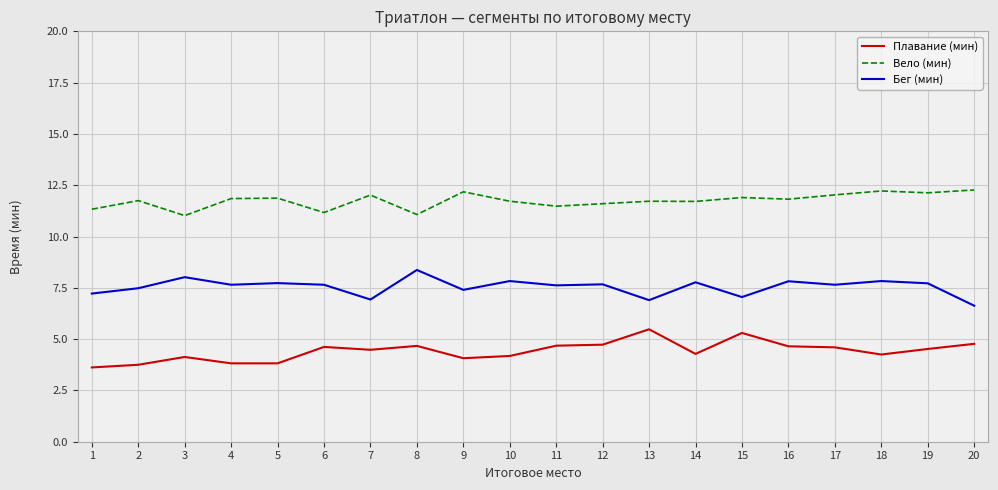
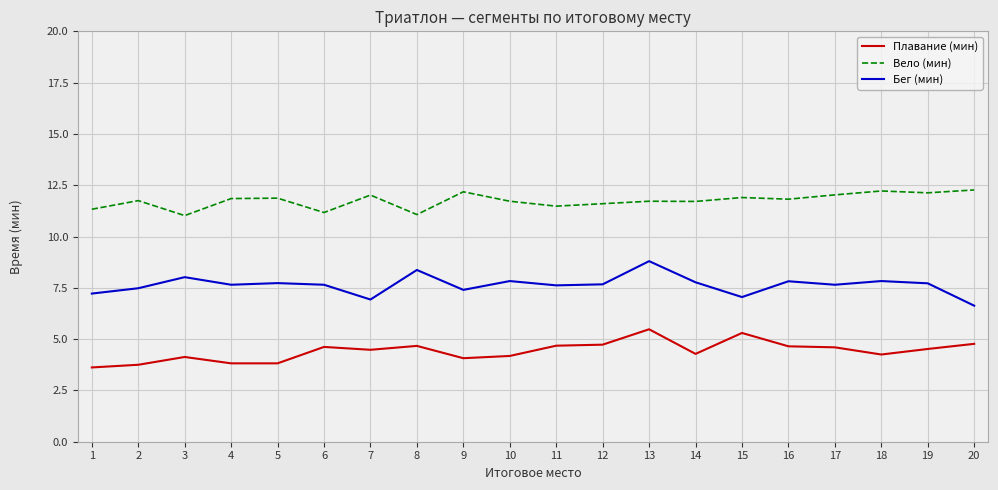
Бег (мин), 13: 6.9 -> 8.8
